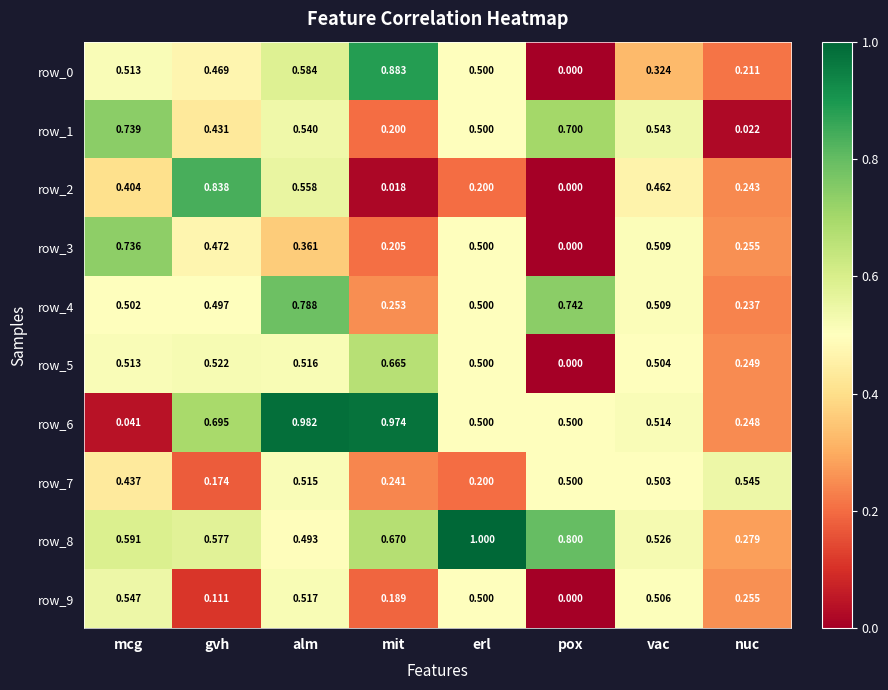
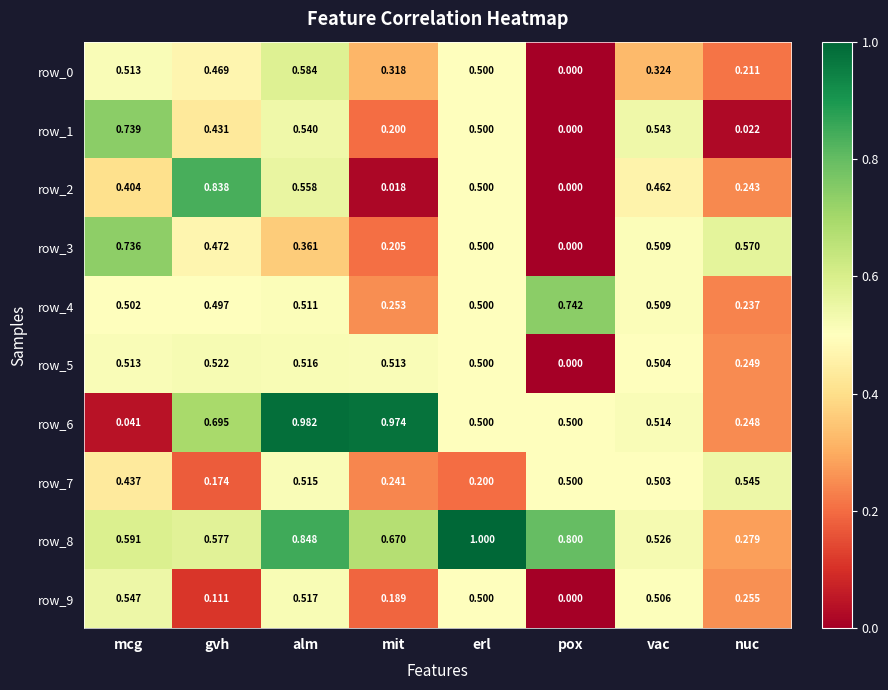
row_0, mit: 0.883 -> 0.318
row_1, pox: 0.700 -> 0.000
row_2, erl: 0.200 -> 0.500
row_3, nuc: 0.255 -> 0.570
row_4, alm: 0.788 -> 0.511
row_5, mit: 0.665 -> 0.513
row_8, alm: 0.493 -> 0.848
